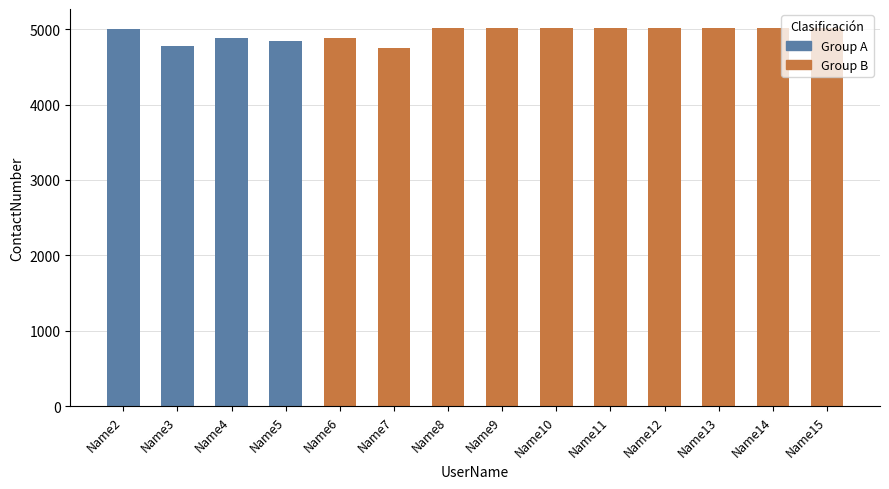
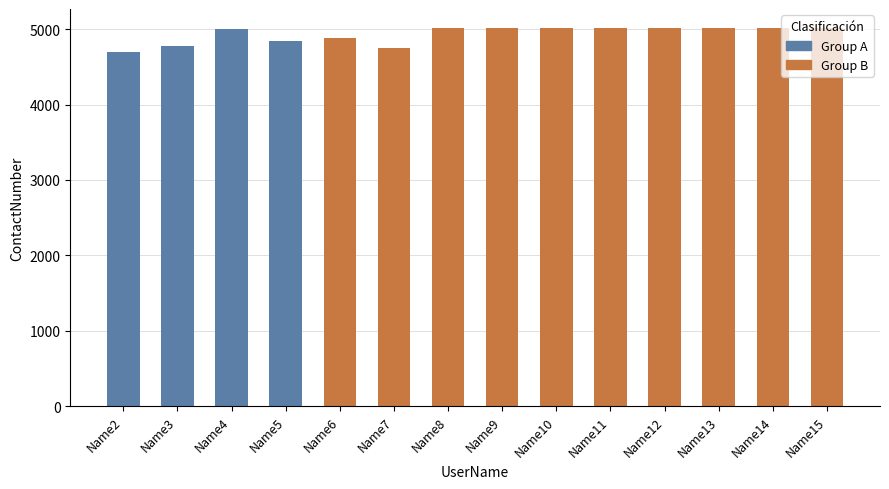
Name2: 5000 -> 4700
Name4: 4900 -> 5000
